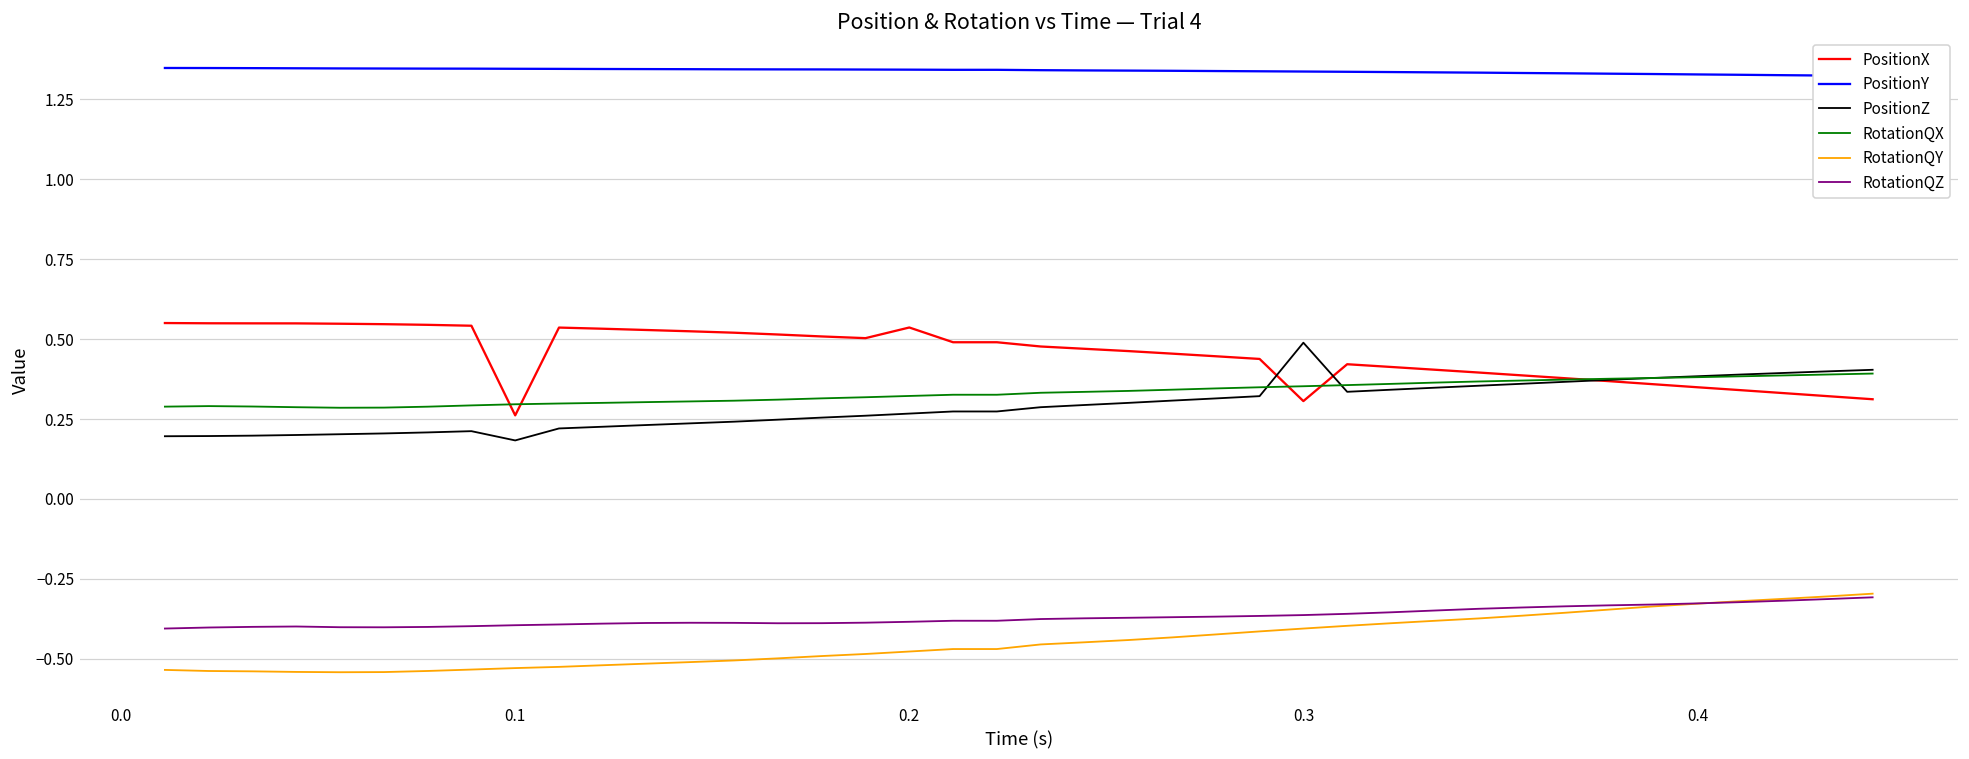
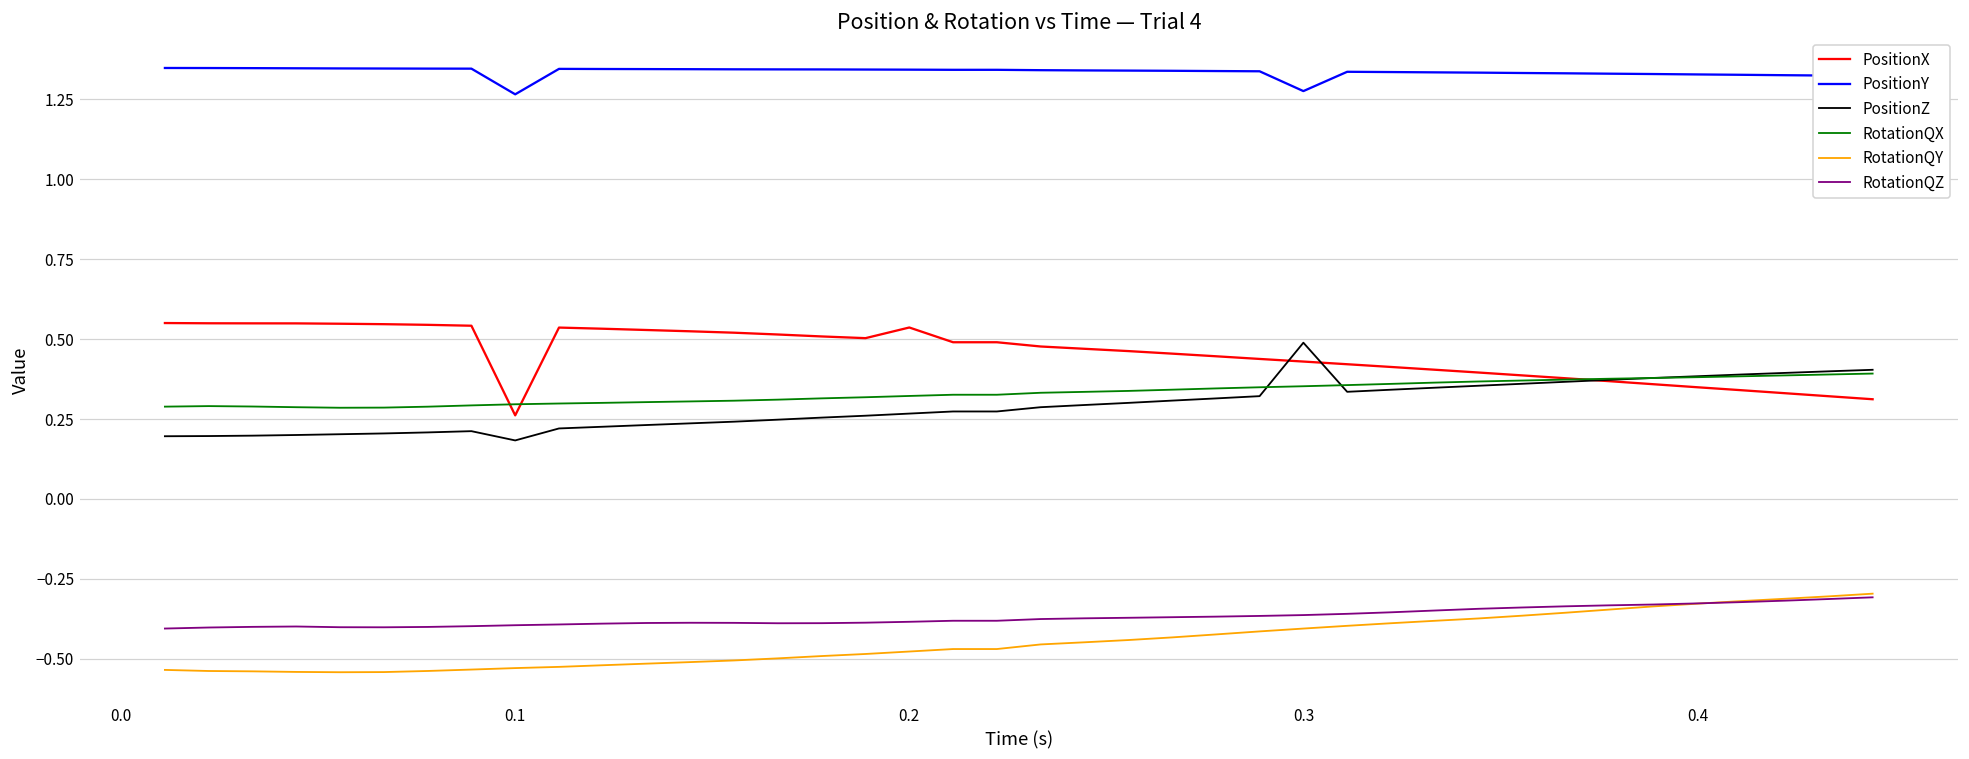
PositionY, 0.1: 1.35 -> 1.27
PositionX, 0.3: 0.31 -> 0.43
PositionY, 0.3: 1.34 -> 1.28
